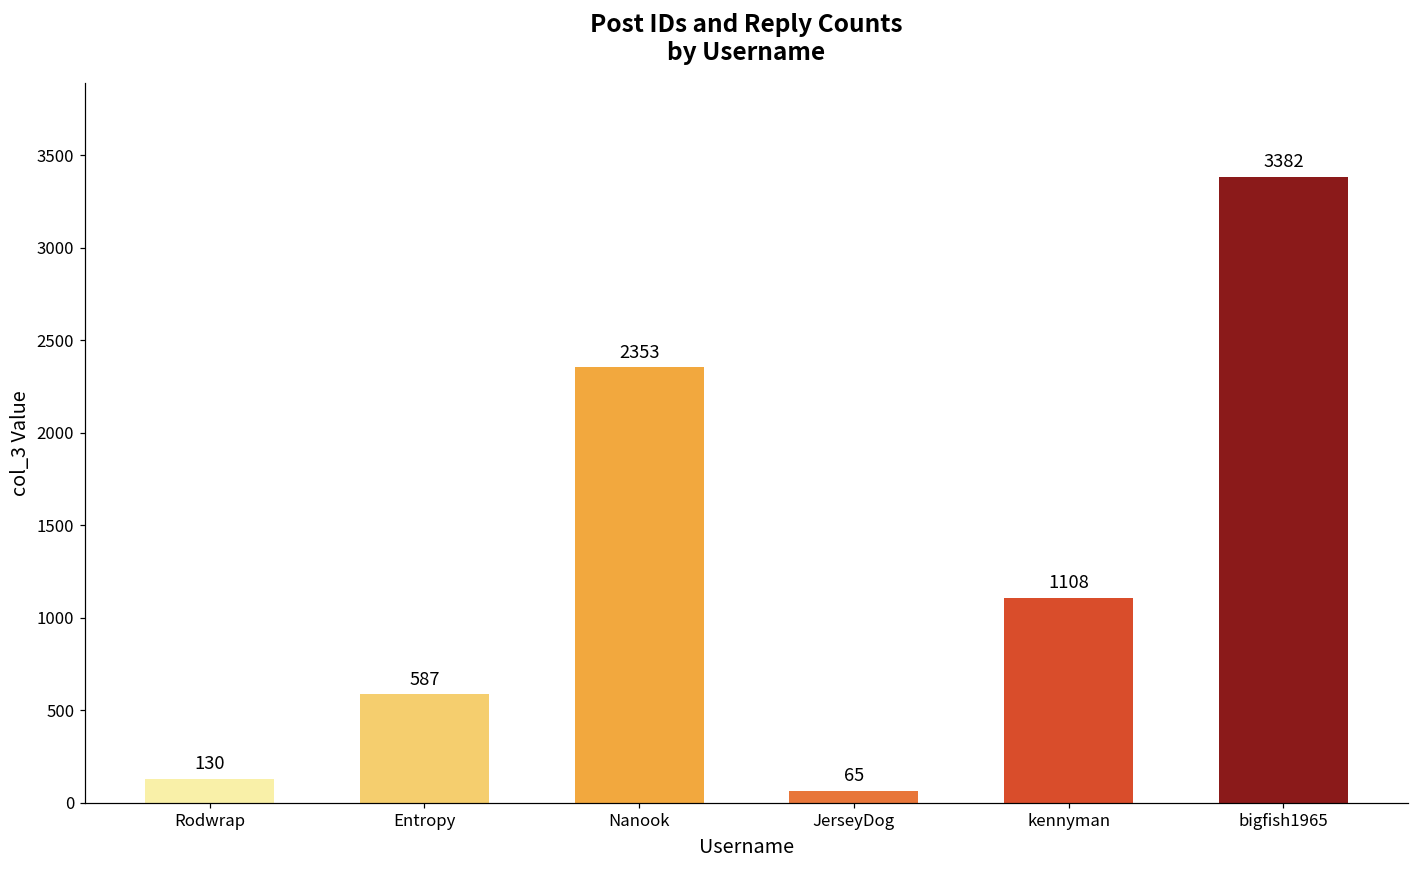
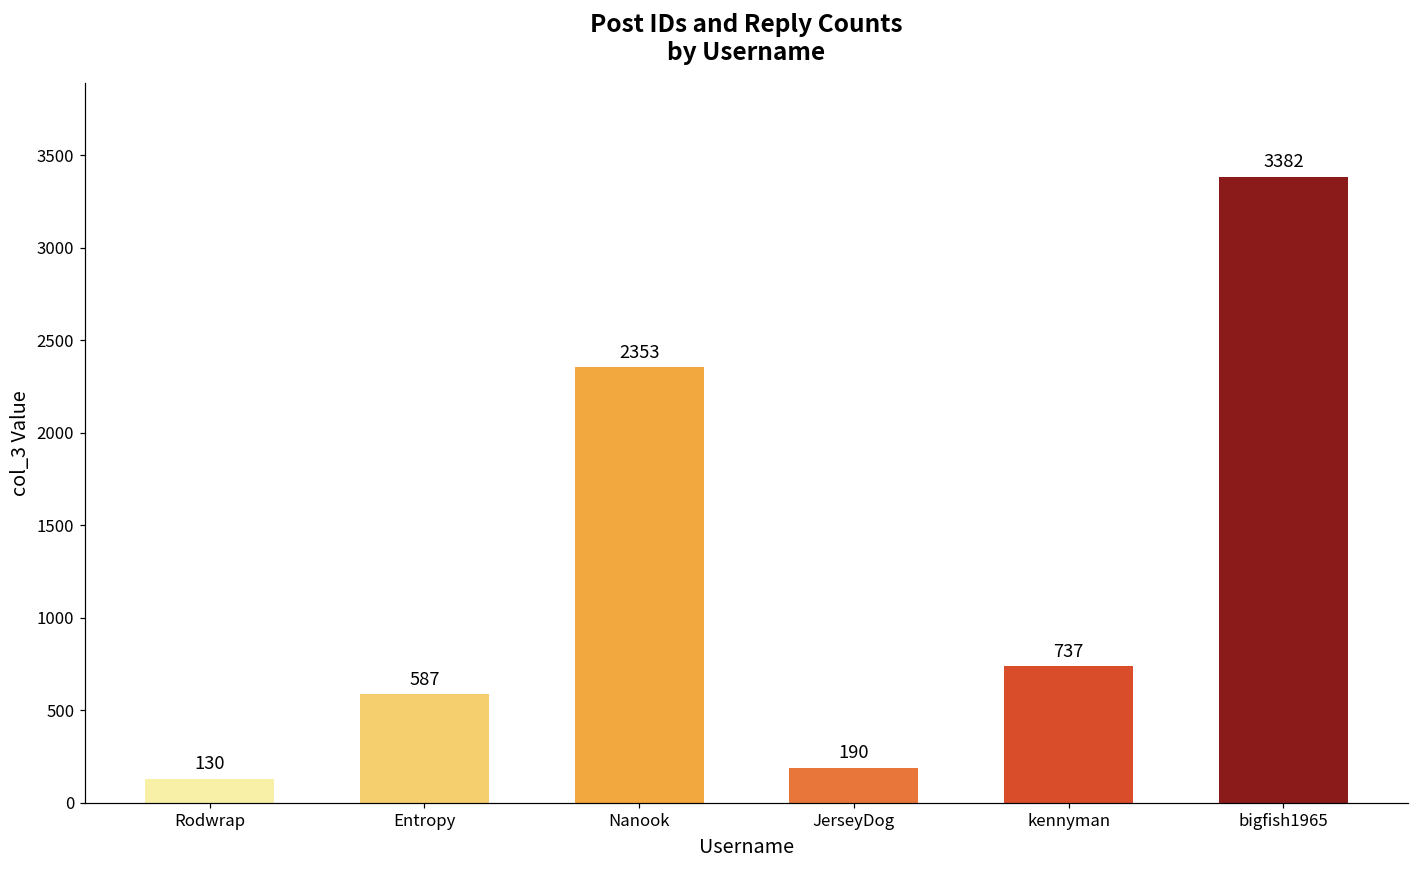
JerseyDog: 65 -> 190
kennyman: 1108 -> 737
